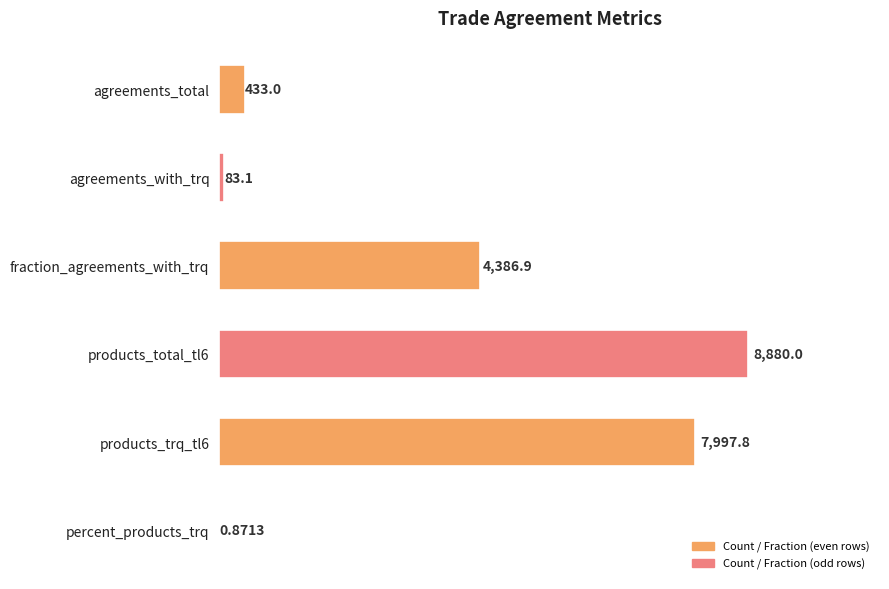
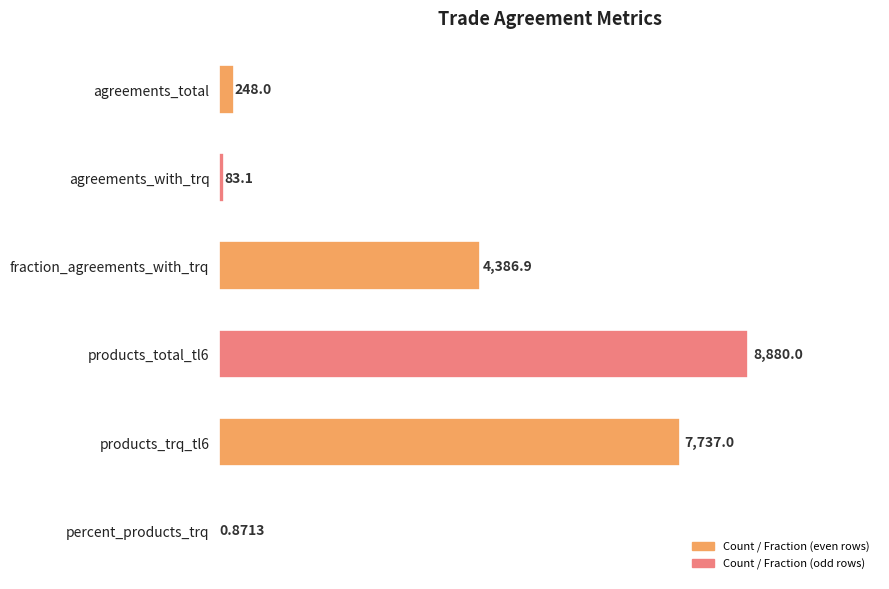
agreements_total: 433.0 -> 248.0
products_trq_tl6: 7,997.8 -> 7,737.0
